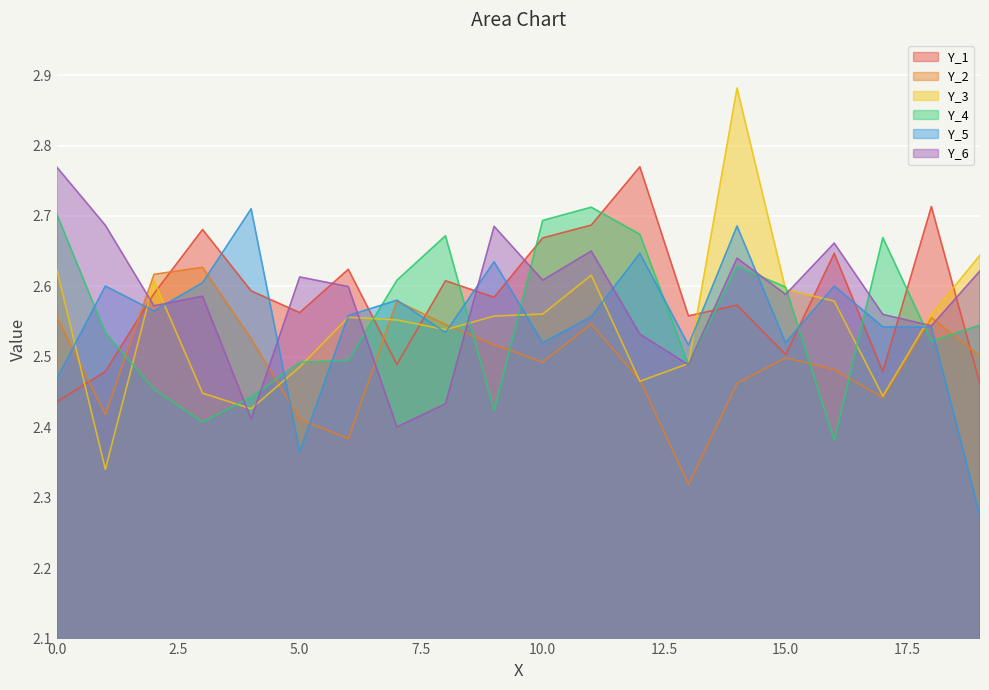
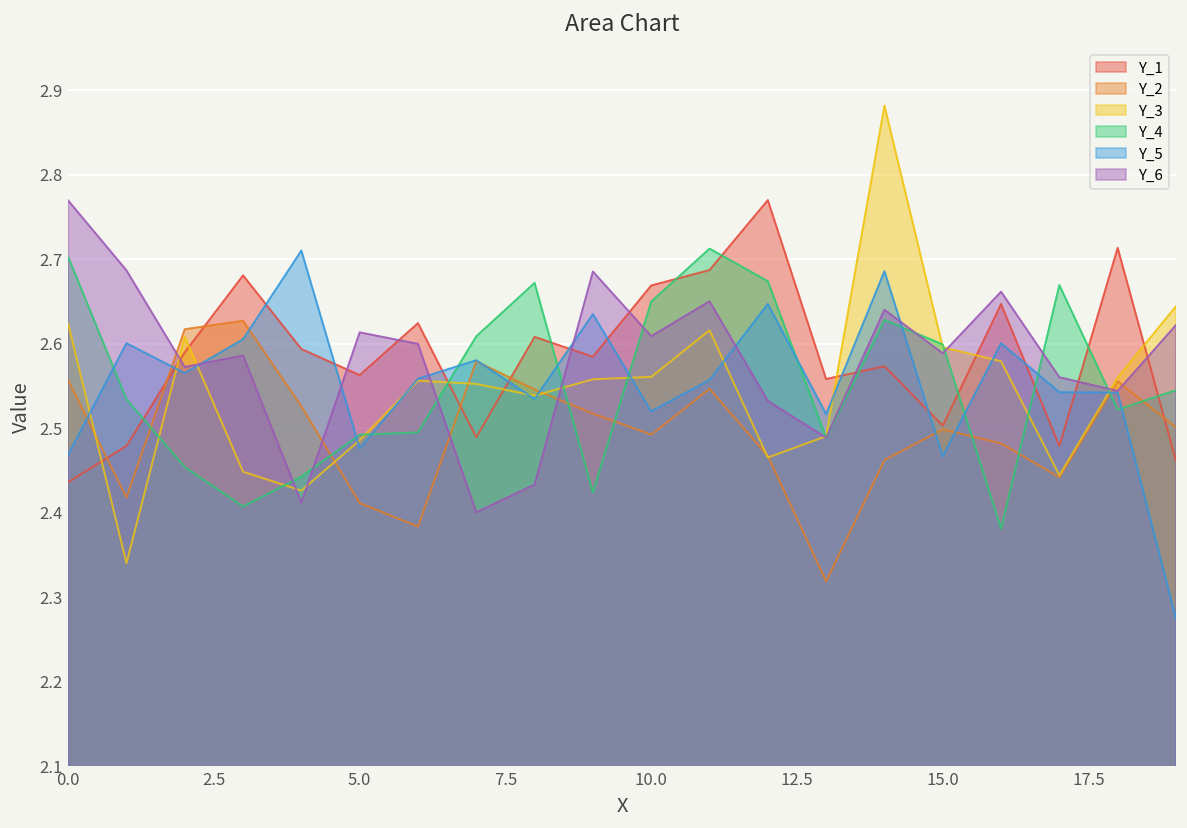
Y_5, 5.0: 2.37 -> 2.48
Y_4, 10.0: 2.69 -> 2.65
Y_5, 15.0: 2.52 -> 2.47
